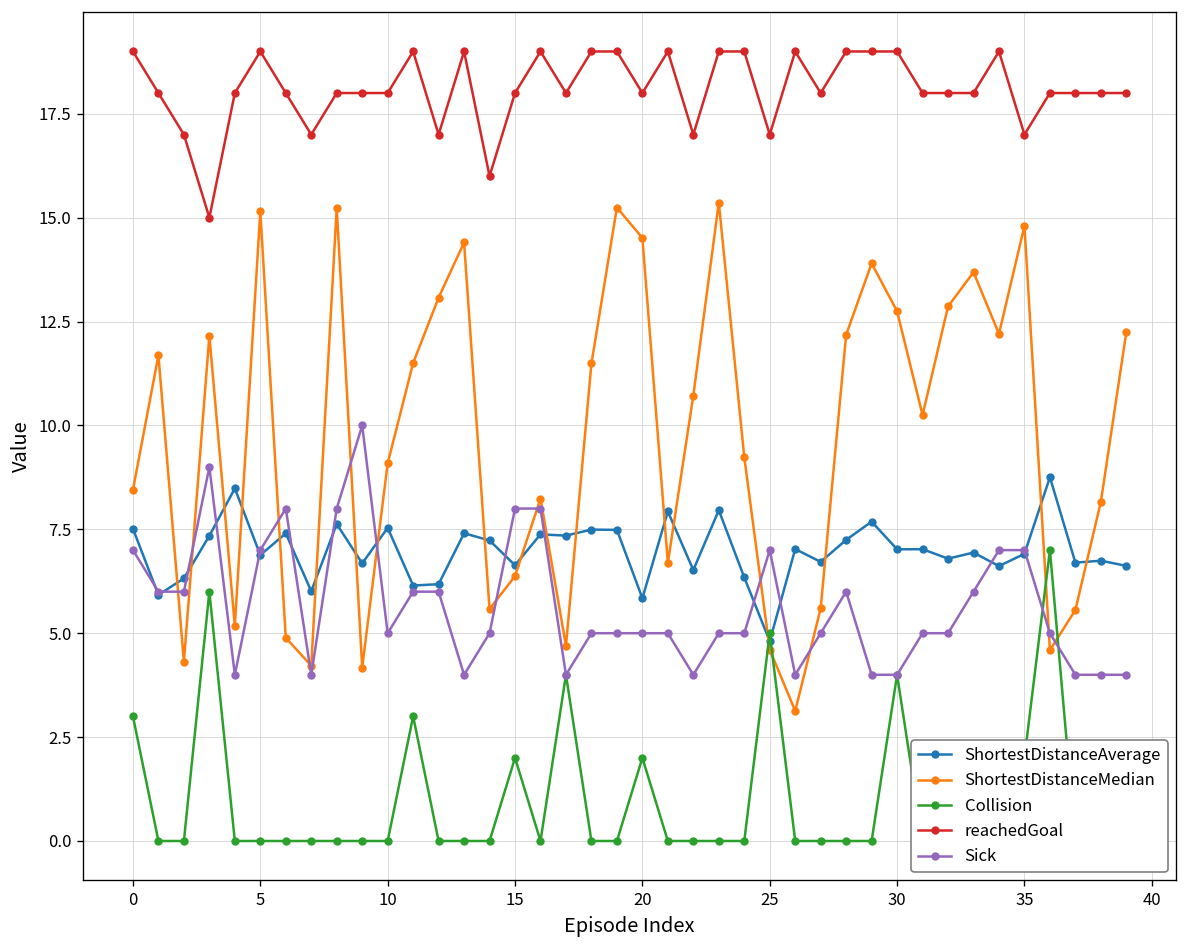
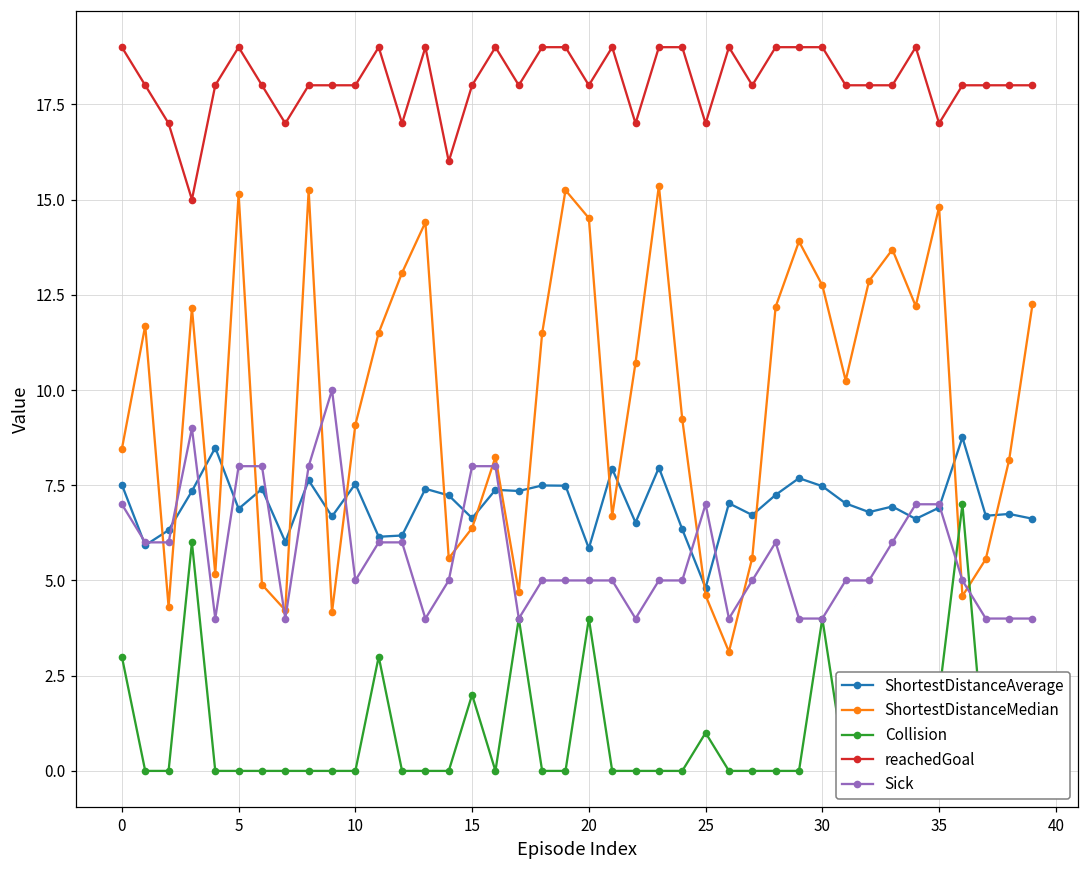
Sick, 5: 7 -> 8
Collision, 20: 2 -> 4
Collision, 25: 5 -> 1
ShortestDistanceAverage, 30: 7.0 -> 7.5
